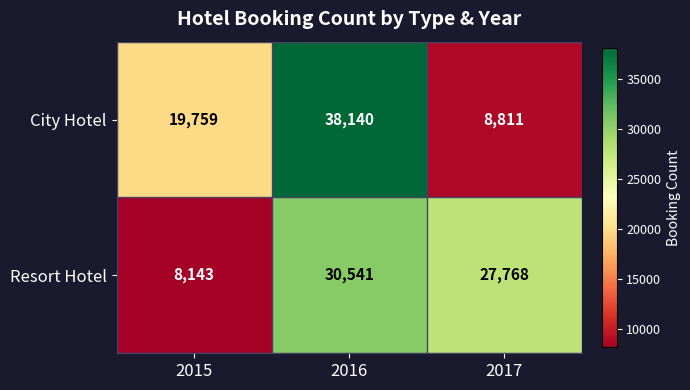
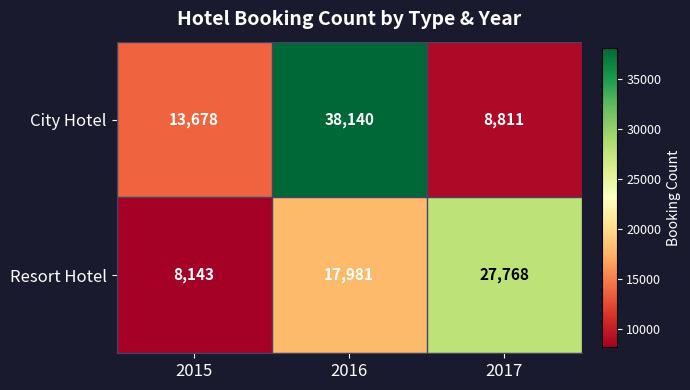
City Hotel, 2015: 19,759 -> 13,678
Resort Hotel, 2016: 30,541 -> 17,981
